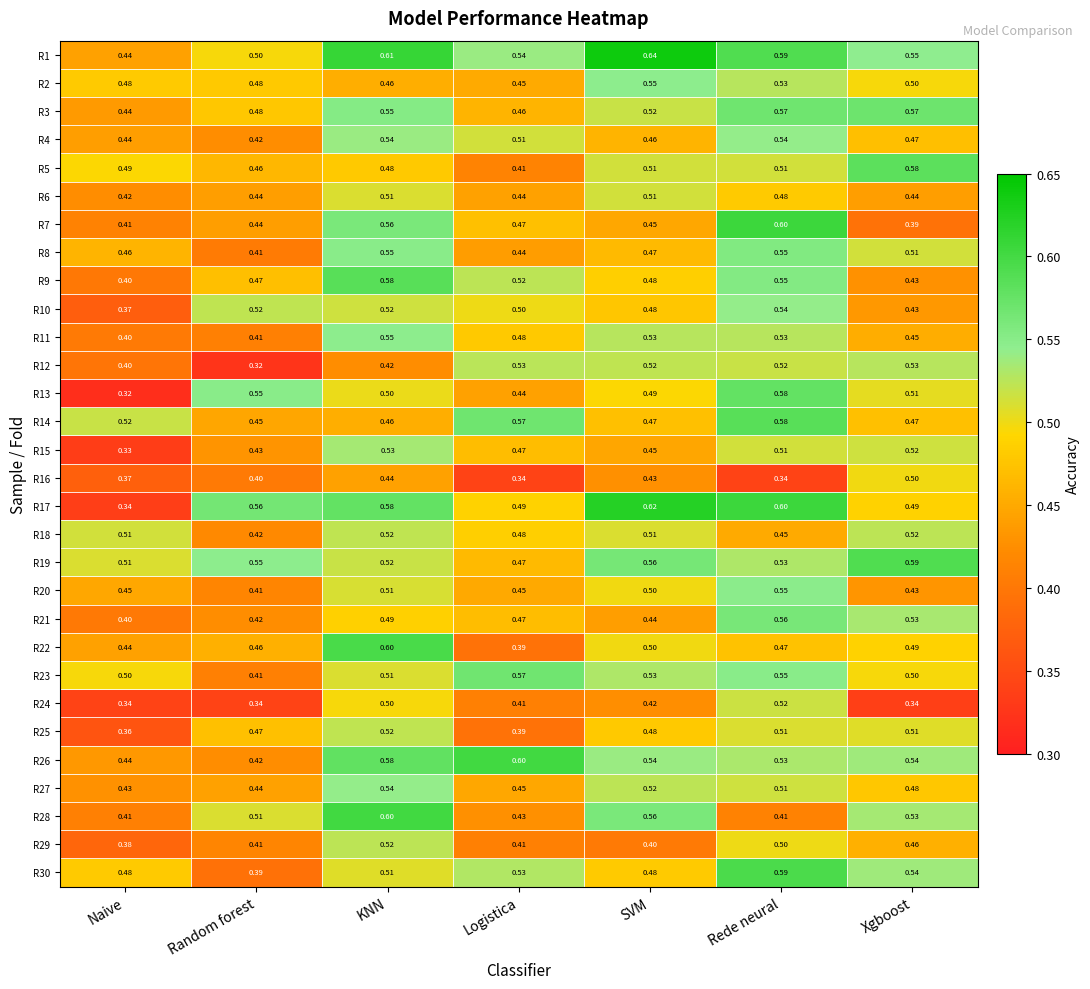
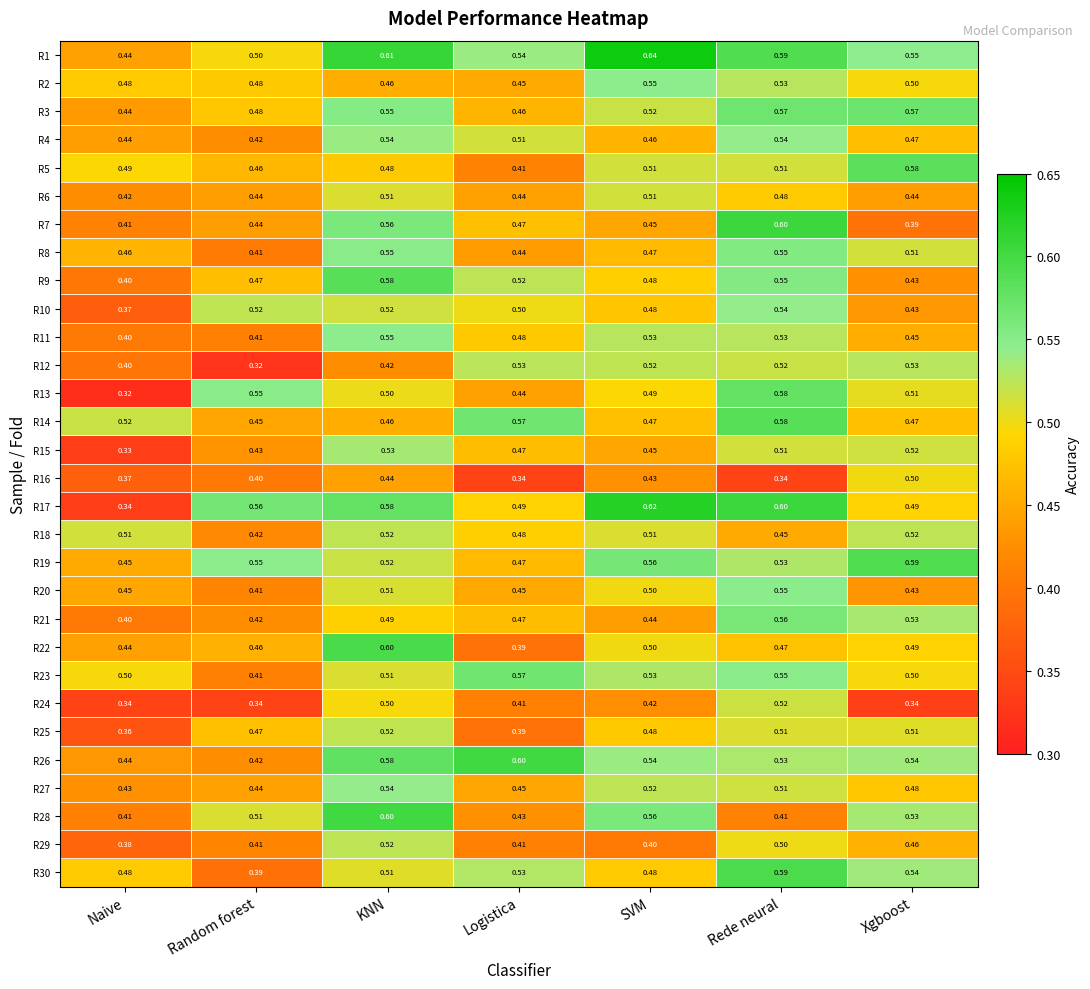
R19, Naive: 0.51 -> 0.45
